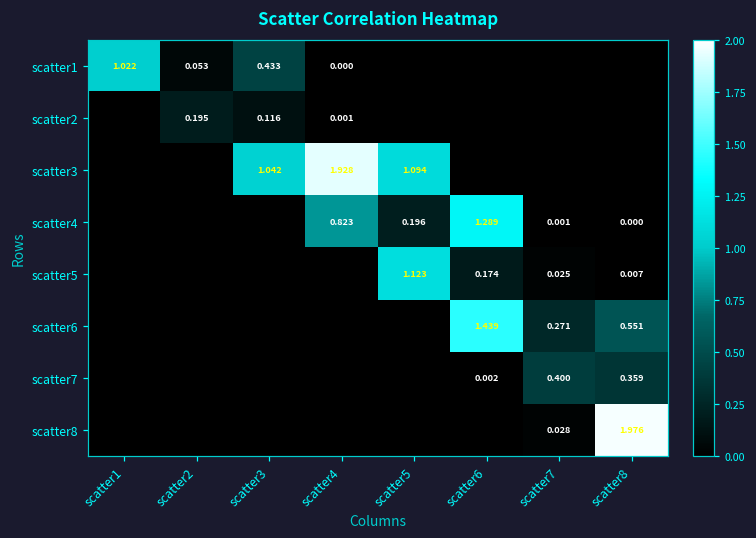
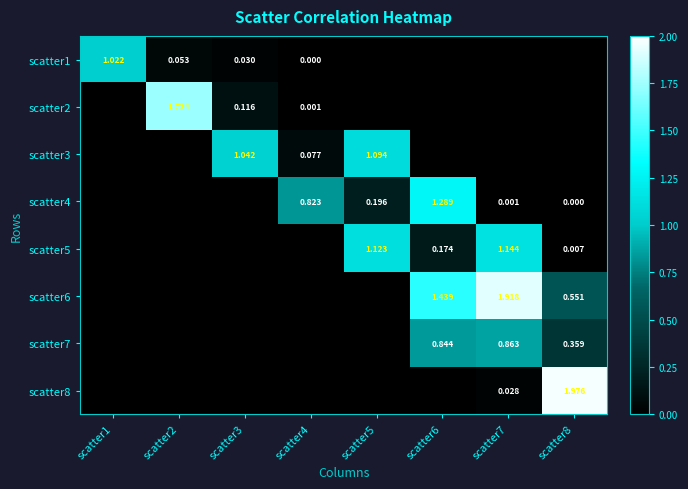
scatter1, scatter3: 0.433 -> 0.030
scatter2, scatter2: 0.195 -> 1.734
scatter3, scatter4: 1.928 -> 0.077
scatter5, scatter7: 0.025 -> 1.144
scatter6, scatter7: 0.271 -> 1.918
scatter7, scatter6: 0.002 -> 0.844
scatter7, scatter7: 0.400 -> 0.863
